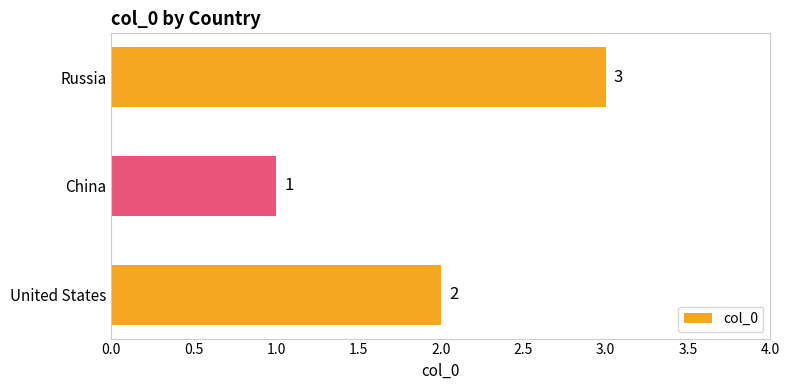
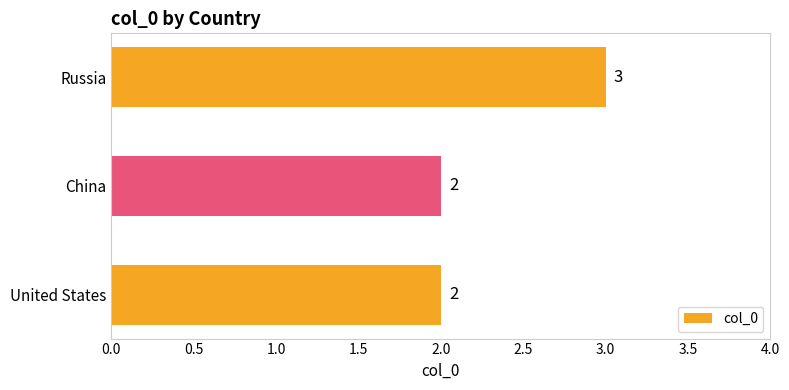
China: 1 -> 2
